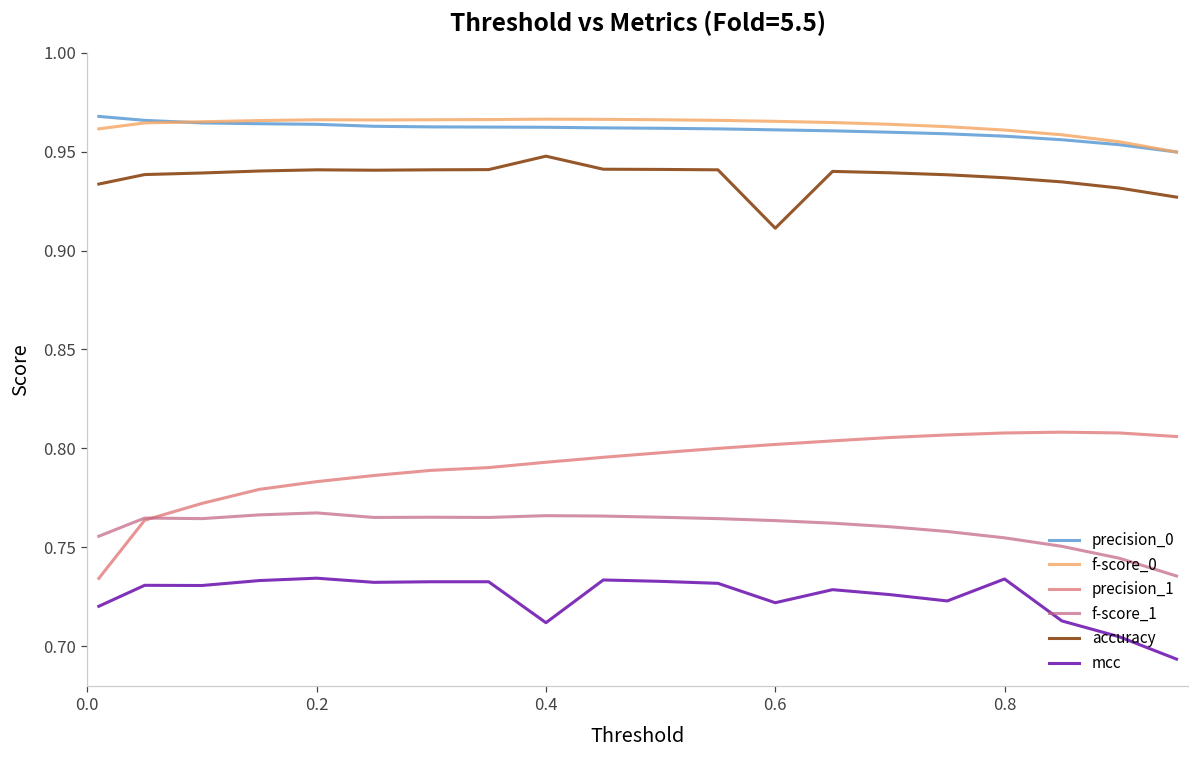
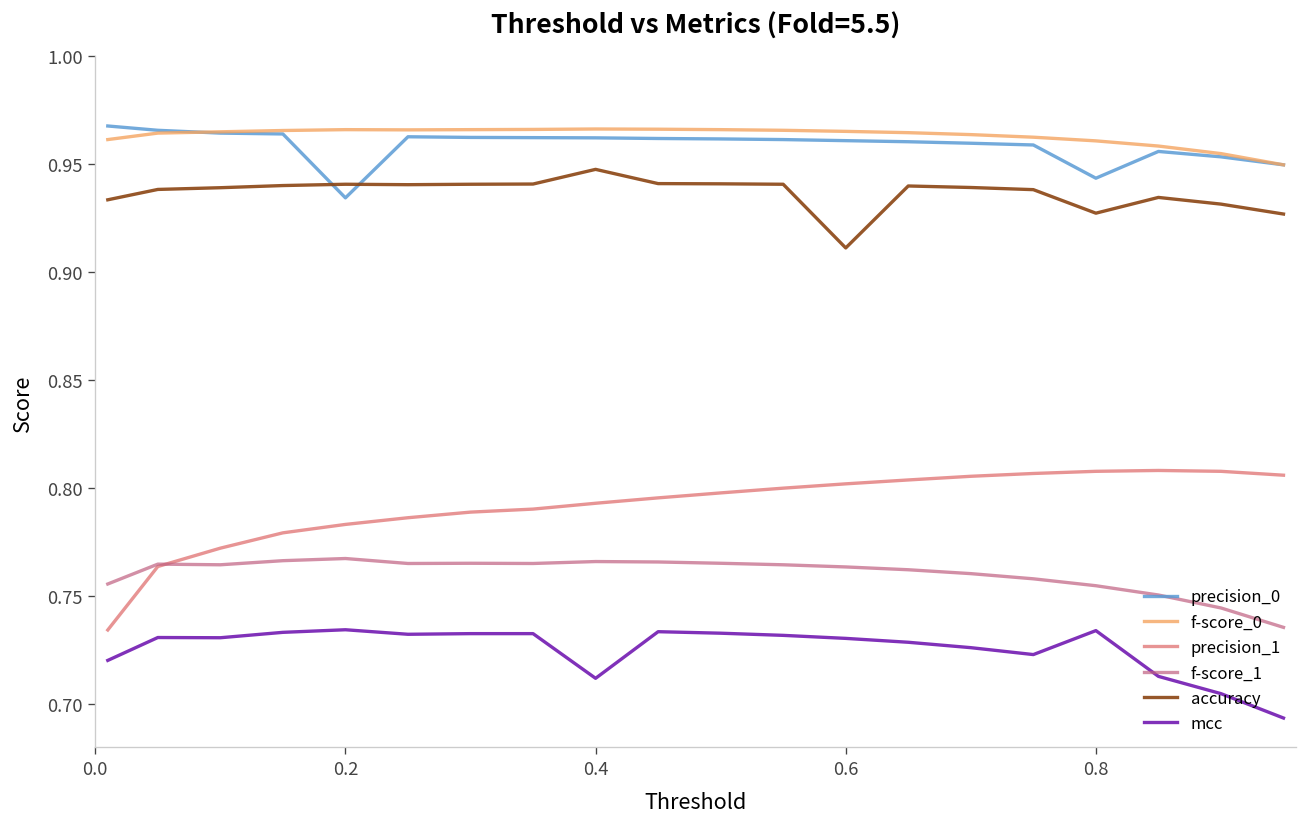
precision_0, 0.2: 0.964 -> 0.935
mcc, 0.6: 0.722 -> 0.730
precision_0, 0.8: 0.958 -> 0.944
accuracy, 0.8: 0.937 -> 0.927
